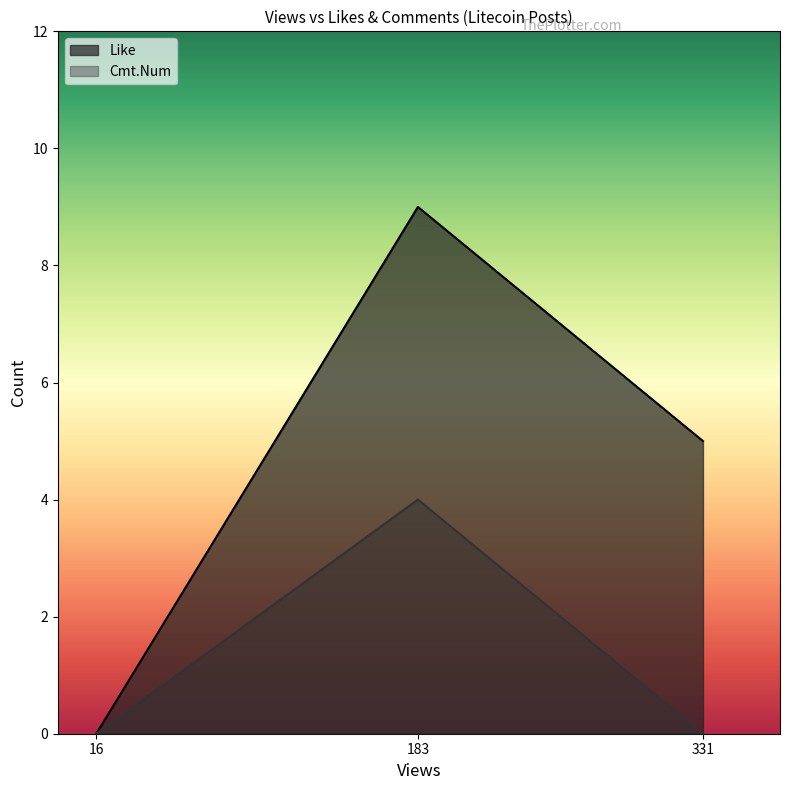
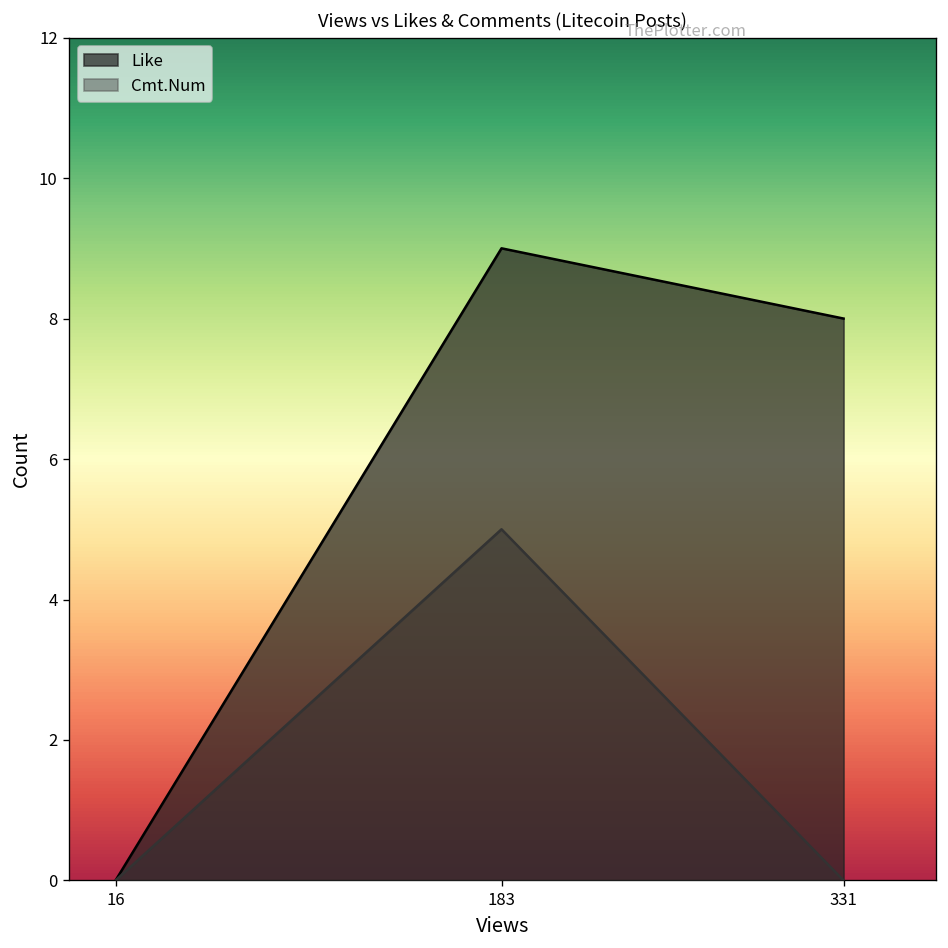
Cmt.Num, 183: 4 -> 5
Like, 331: 5 -> 8
